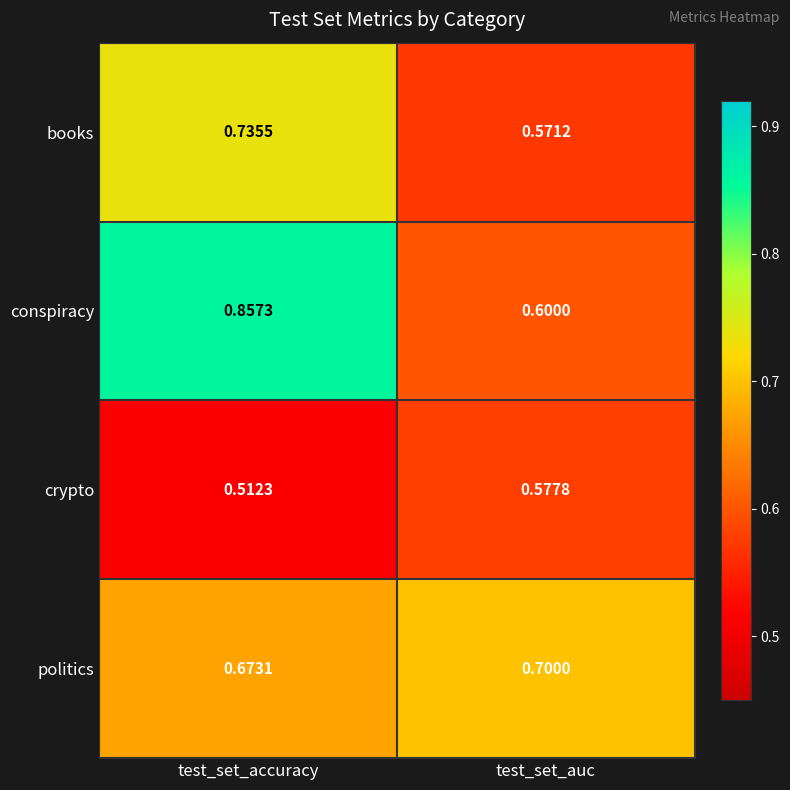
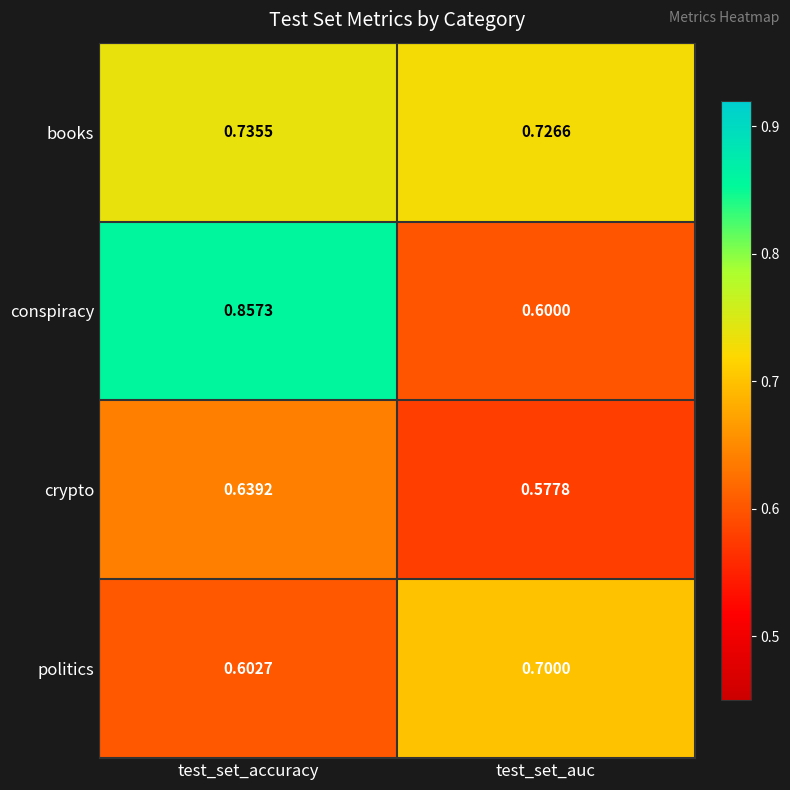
books, test_set_auc: 0.5712 -> 0.7266
crypto, test_set_accuracy: 0.5123 -> 0.6392
politics, test_set_accuracy: 0.6731 -> 0.6027
